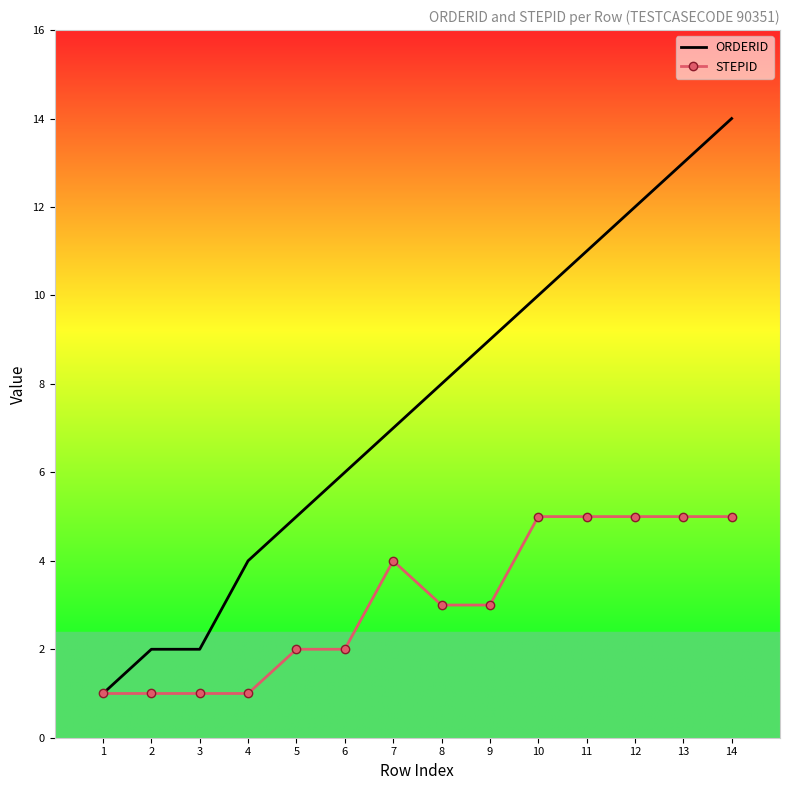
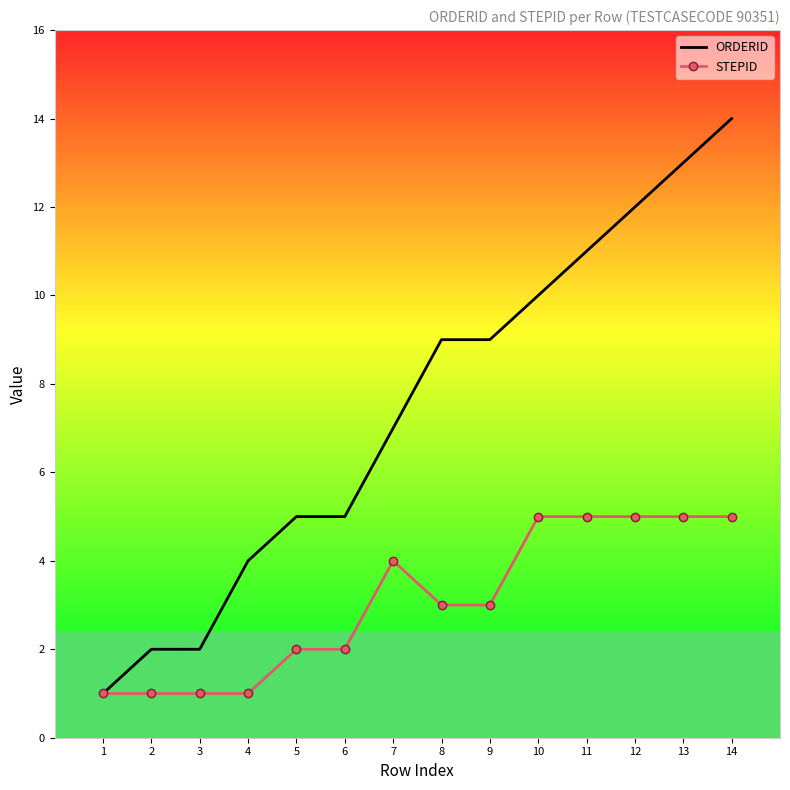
ORDERID, 6: 6 -> 5
ORDERID, 8: 8 -> 9
